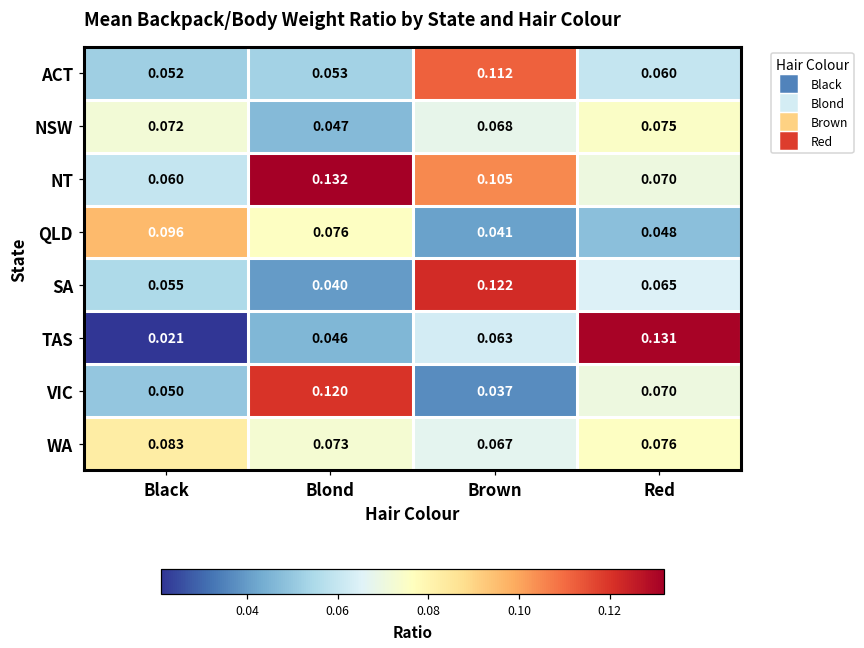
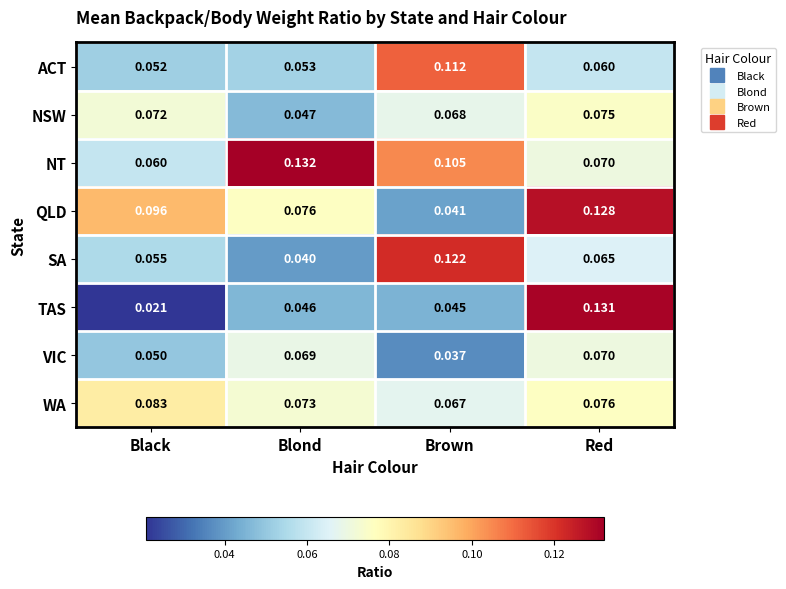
QLD, Red: 0.048 -> 0.128
TAS, Brown: 0.063 -> 0.045
VIC, Blond: 0.120 -> 0.069
